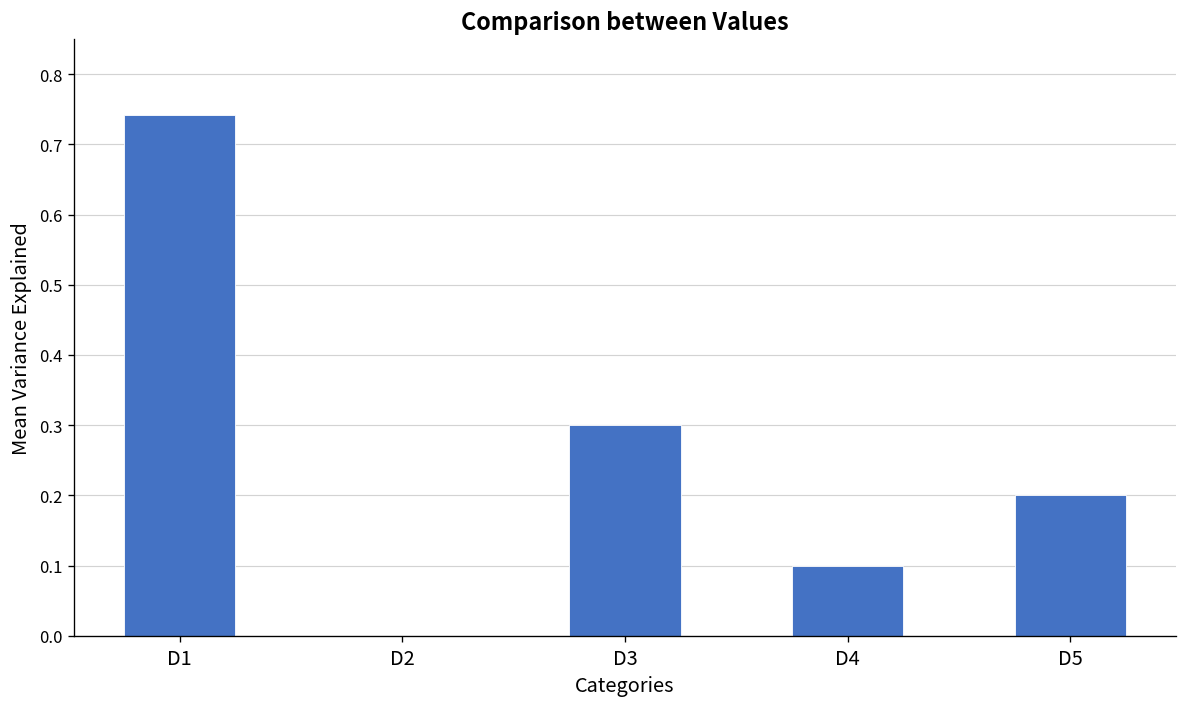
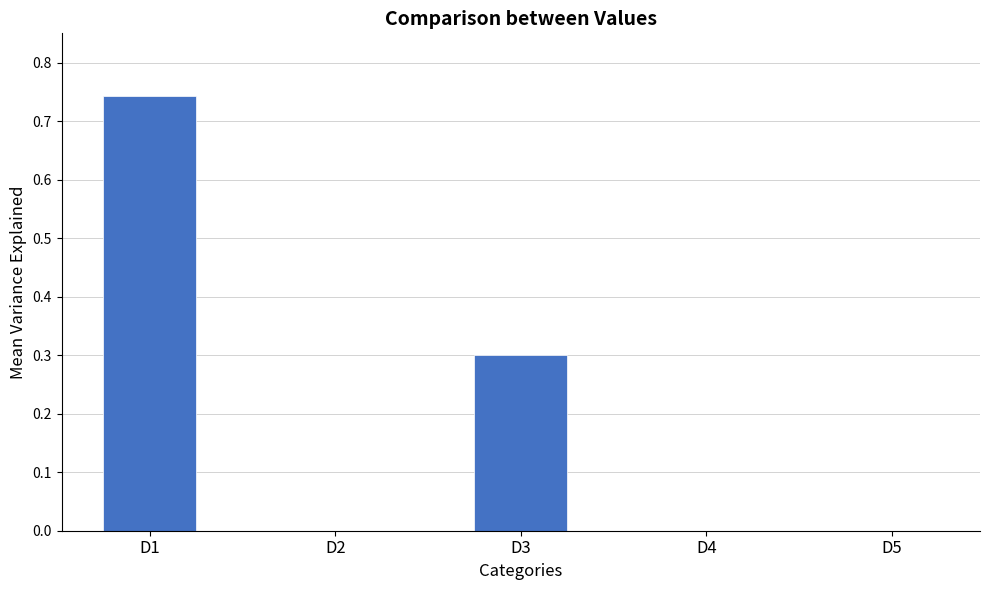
D4: 0.1 -> 0.0
D5: 0.2 -> 0.0
